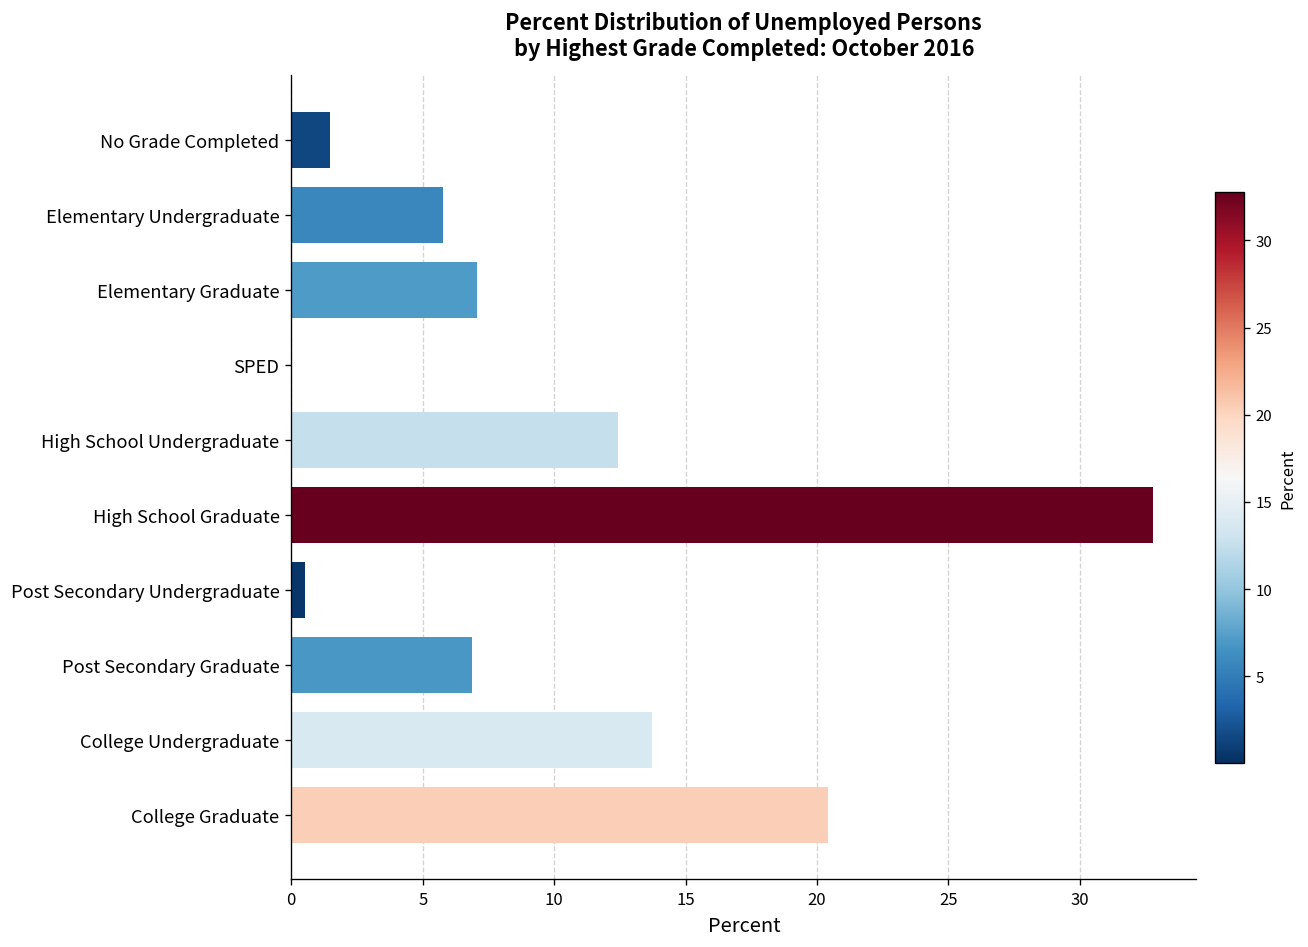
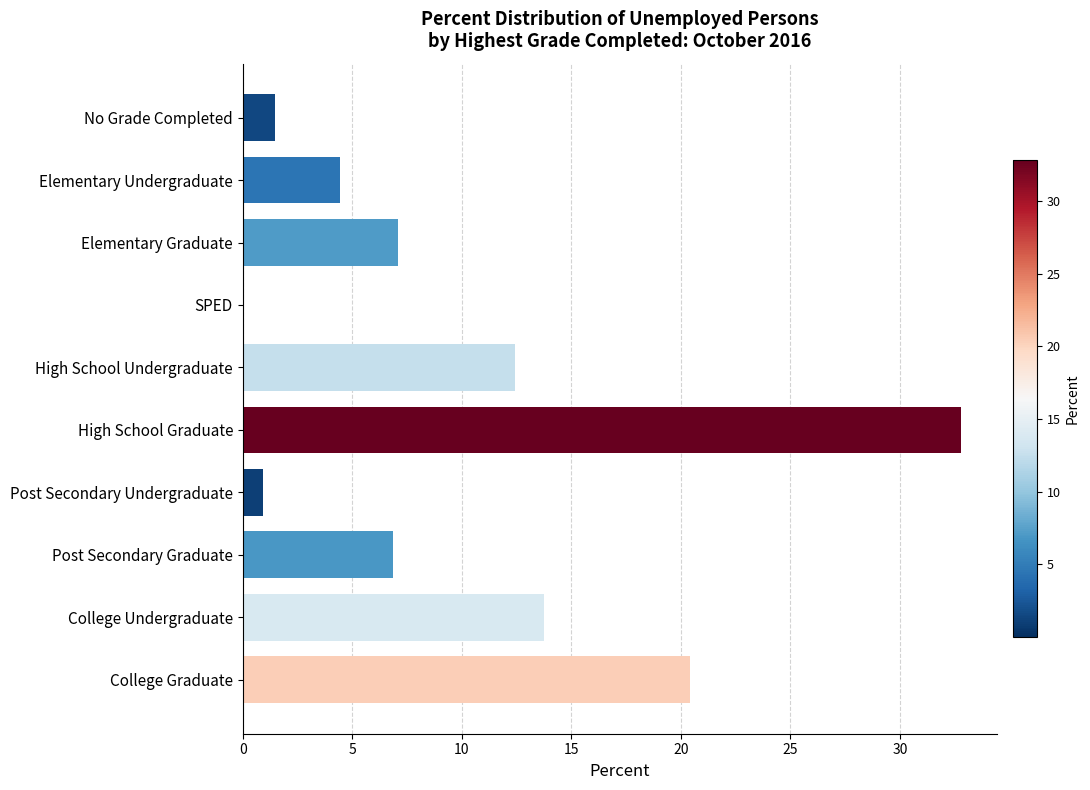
Elementary Undergraduate: 5.8 -> 4.4
Post Secondary Undergraduate: 0.5 -> 0.9
